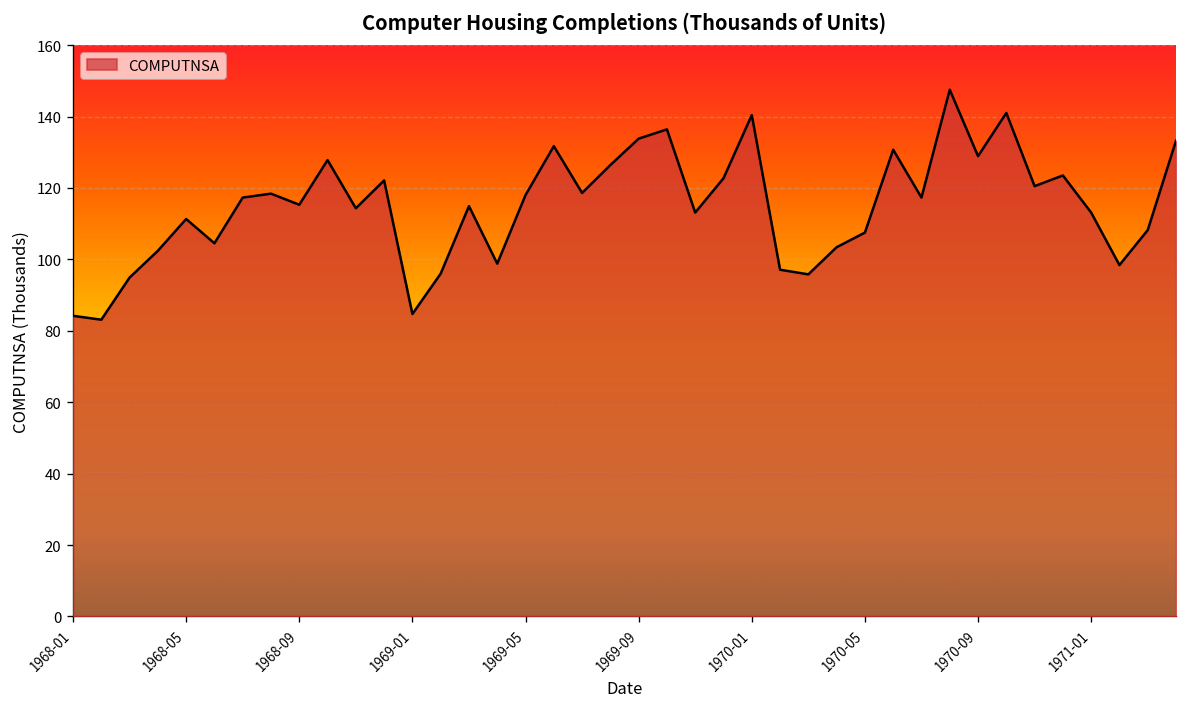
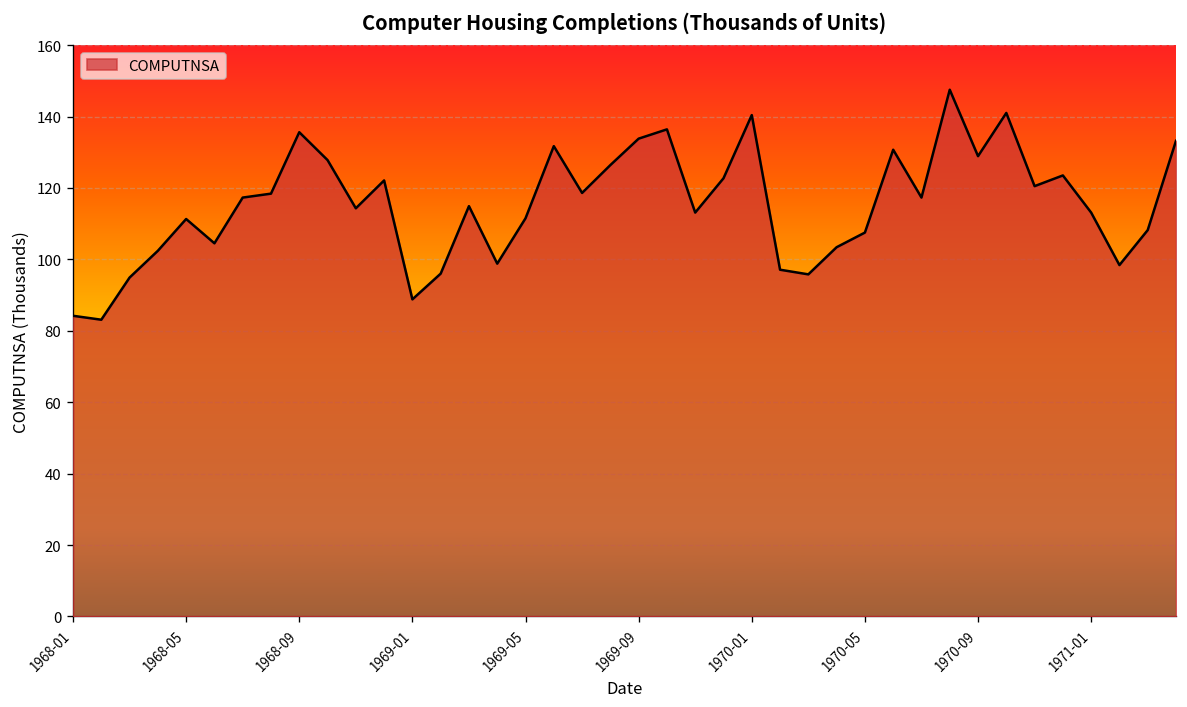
1968-09: 115 -> 136
1969-01: 85 -> 89
1969-05: 118 -> 112
